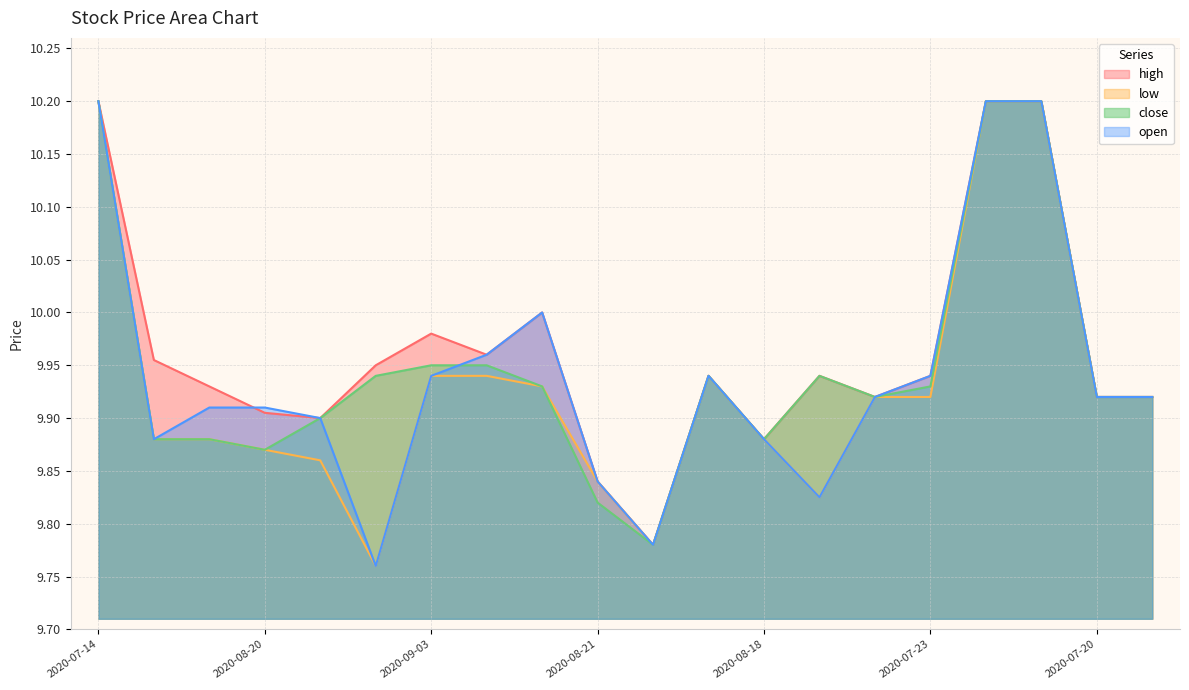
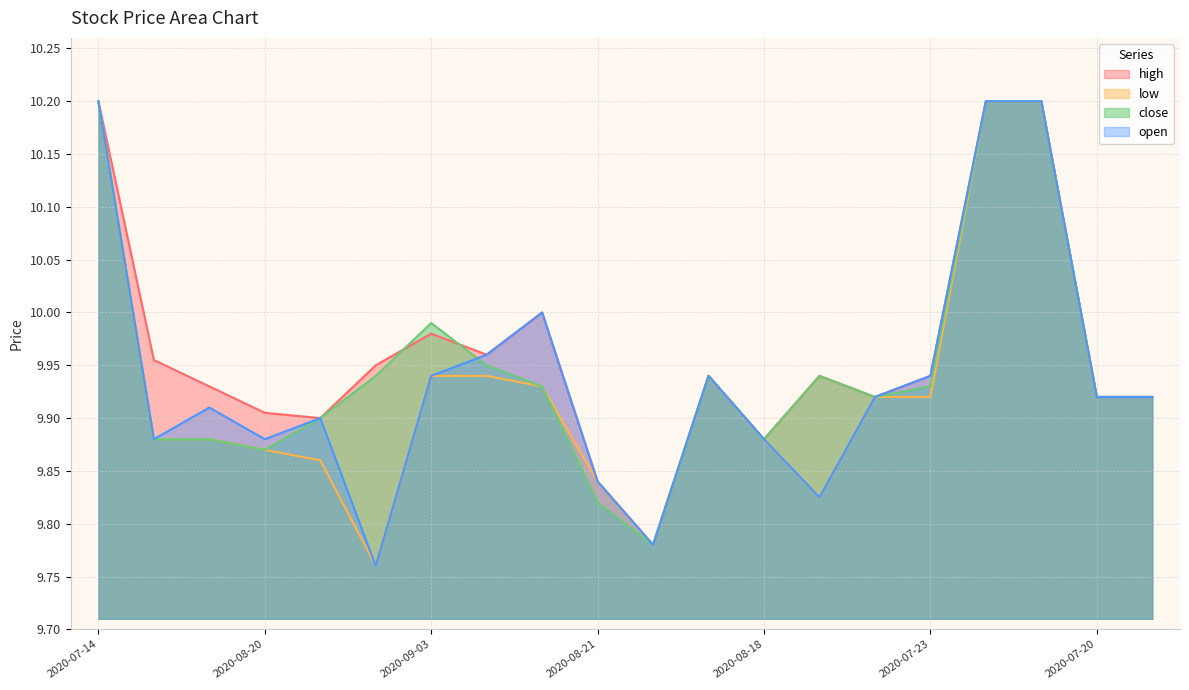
open, 2020-08-20: 9.91 -> 9.88
close, 2020-09-03: 9.95 -> 9.99
